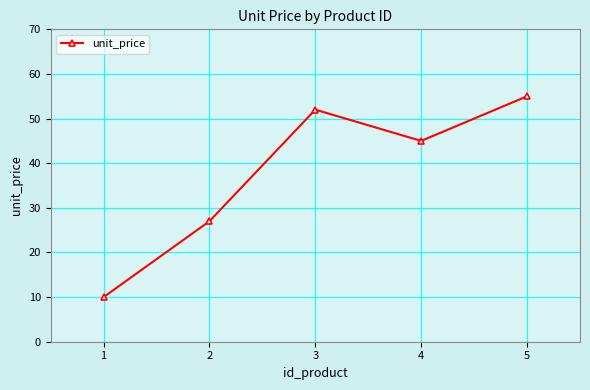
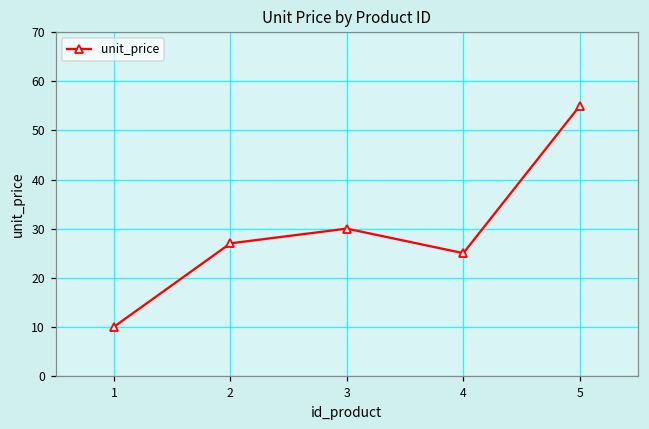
3: 52 -> 30
4: 45 -> 25
